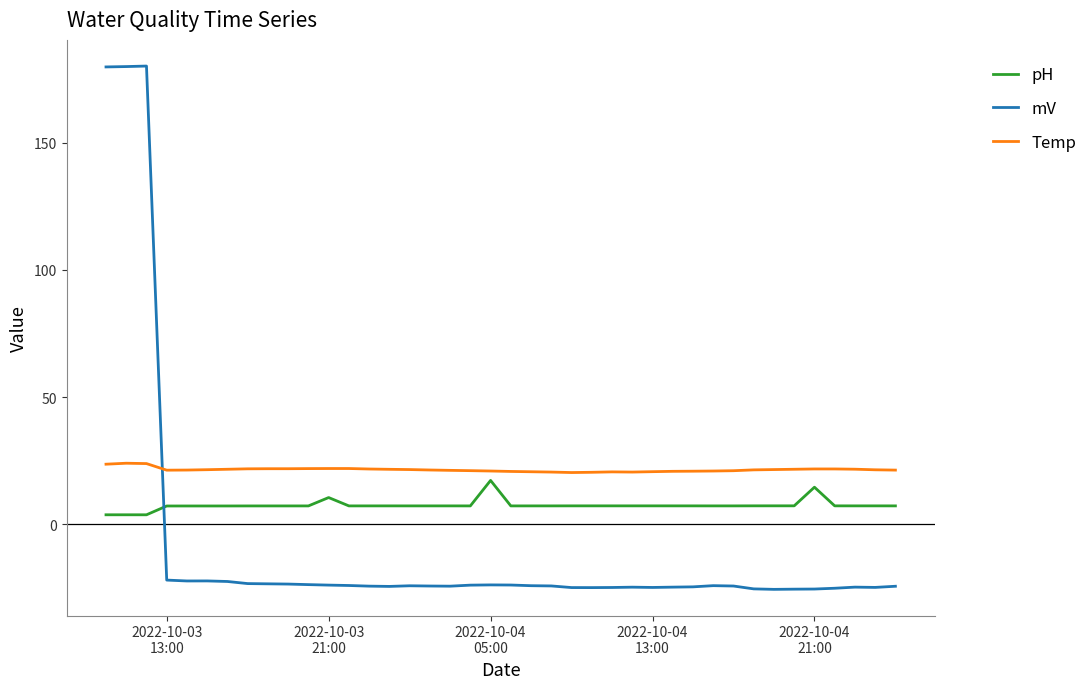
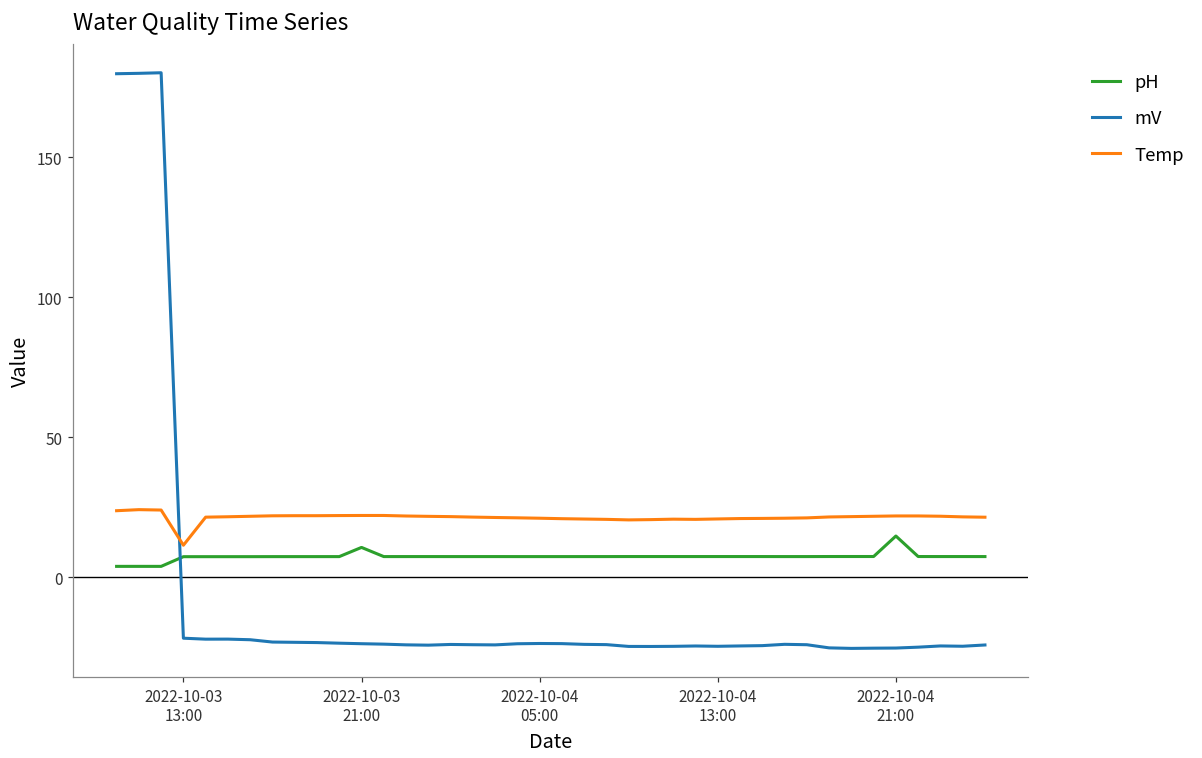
Temp, 2022-10-03 13:00: 21 -> 11
pH, 2022-10-04 05:00: 17 -> 7
